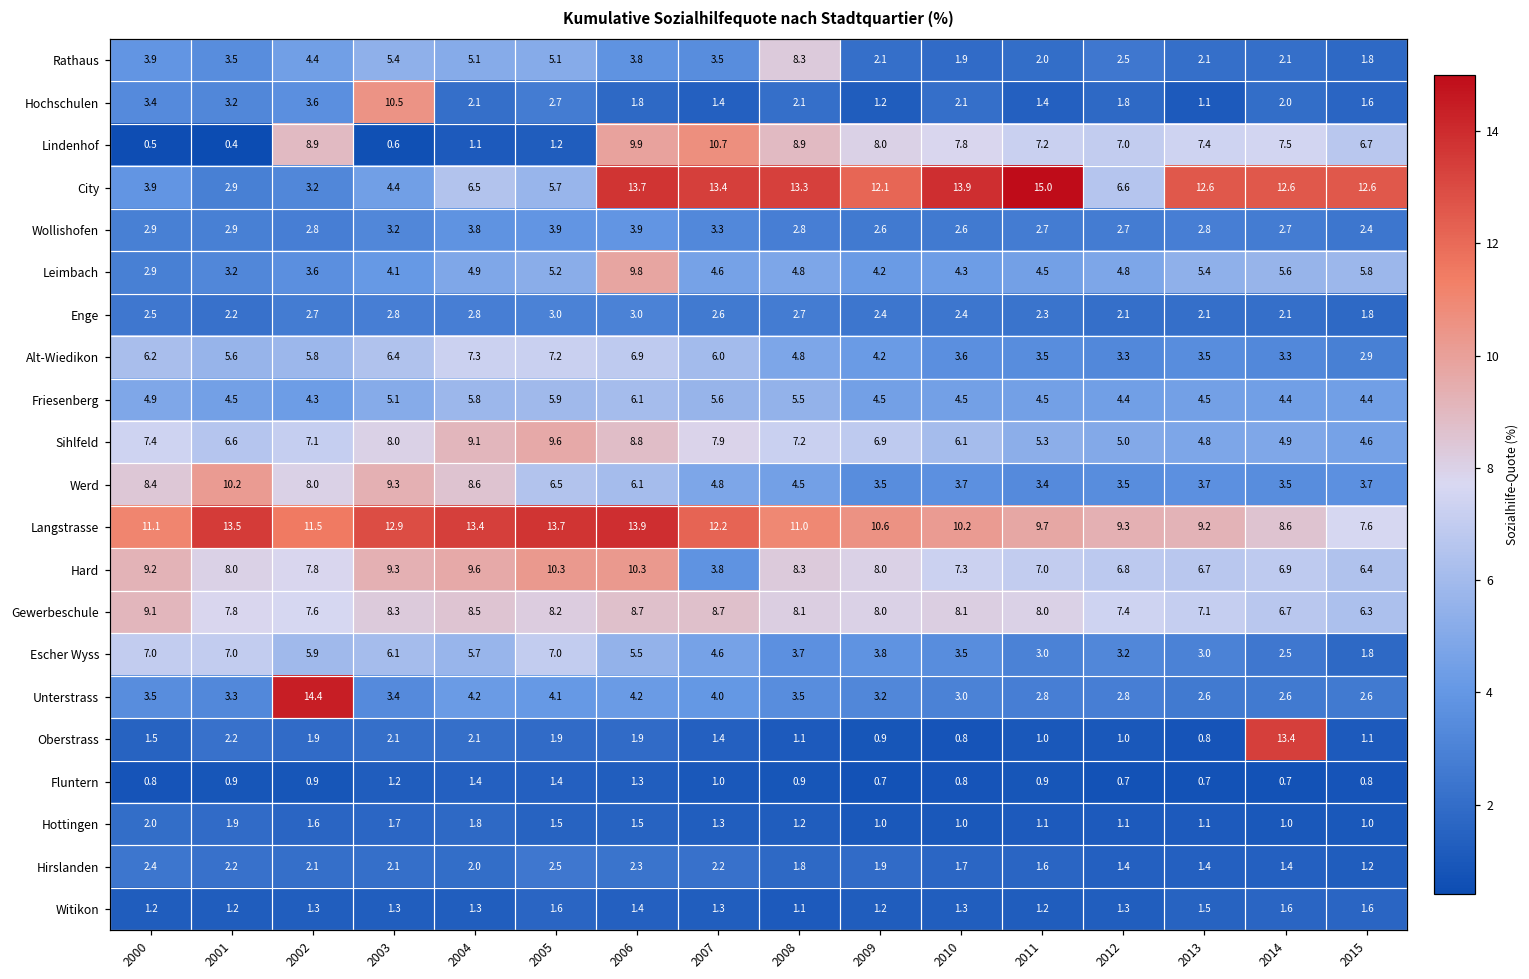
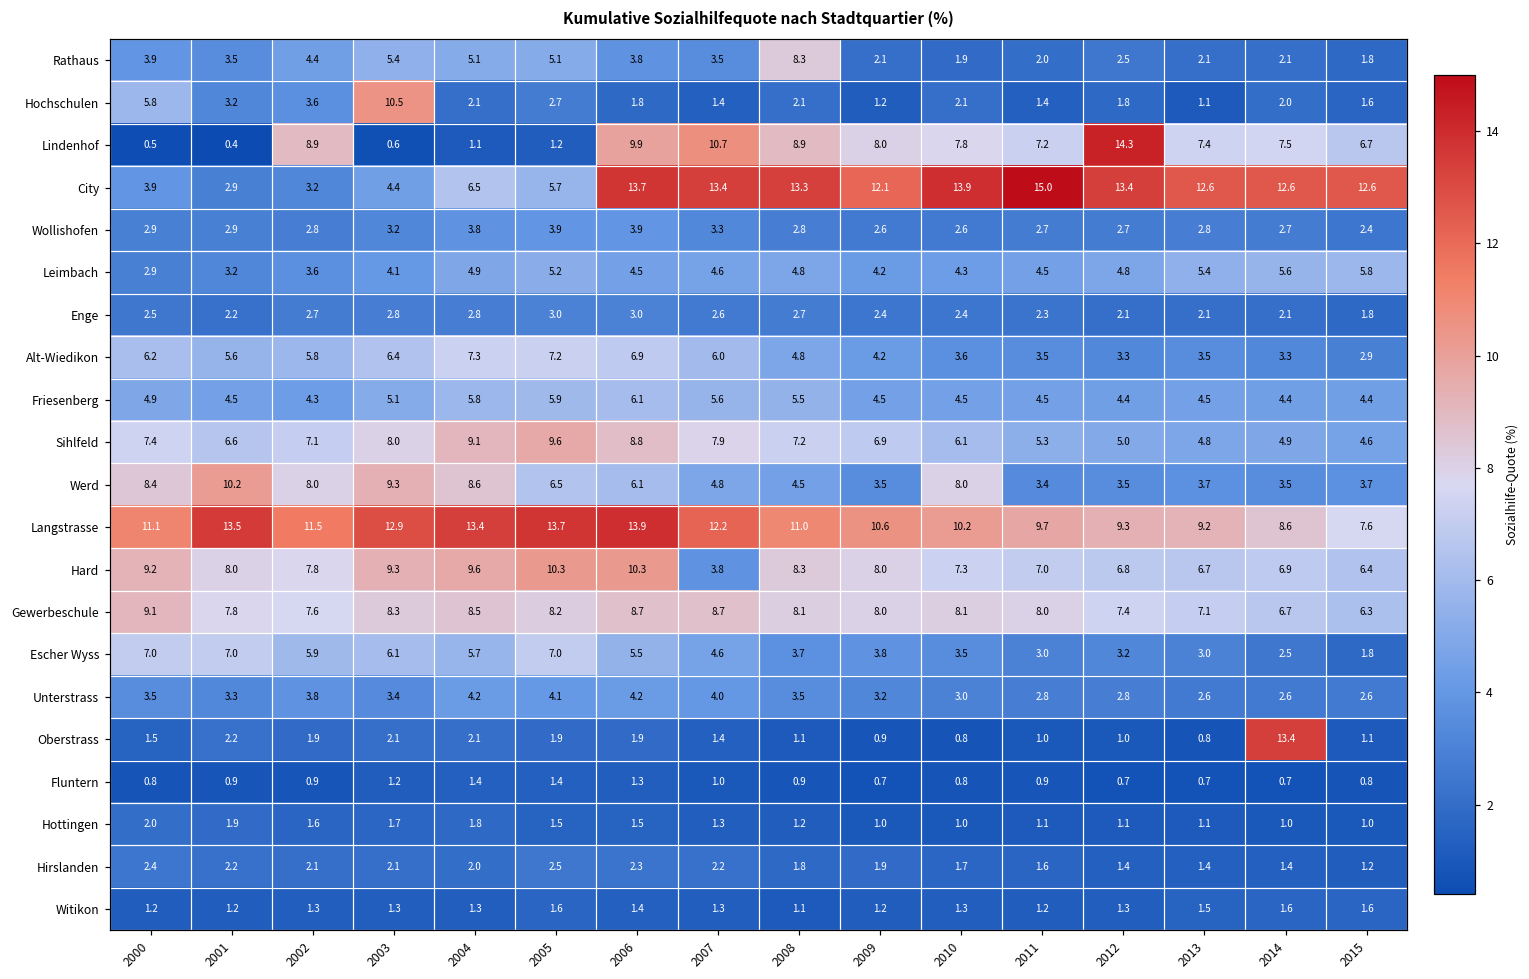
Hochschulen, 2000: 3.4 -> 5.8
Lindenhof, 2012: 7.0 -> 14.3
City, 2012: 6.6 -> 13.4
Leimbach, 2006: 9.8 -> 4.5
Werd, 2010: 3.7 -> 8.0
Unterstrass, 2002: 14.4 -> 3.8
